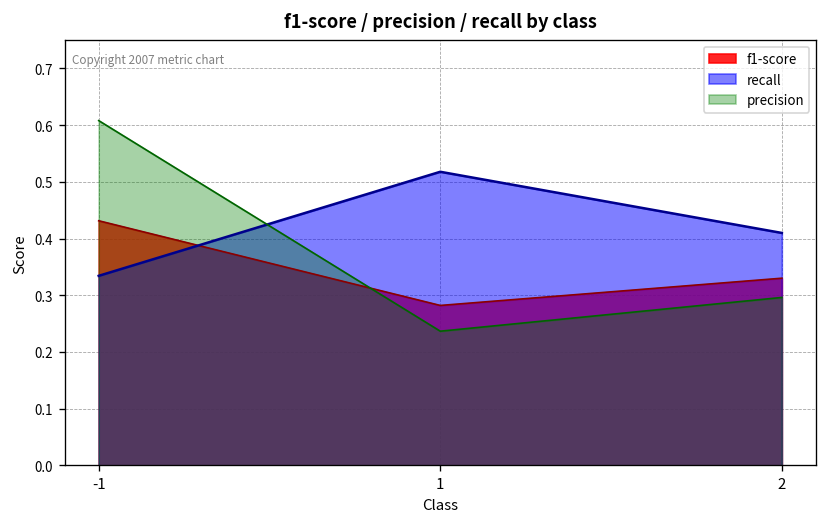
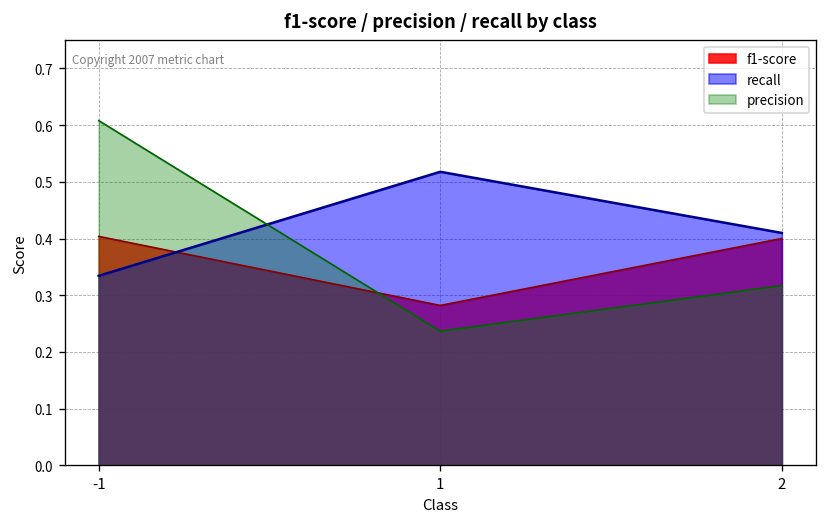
f1-score, -1: 0.43 -> 0.40
f1-score, 2: 0.33 -> 0.40
precision, 2: 0.30 -> 0.32
